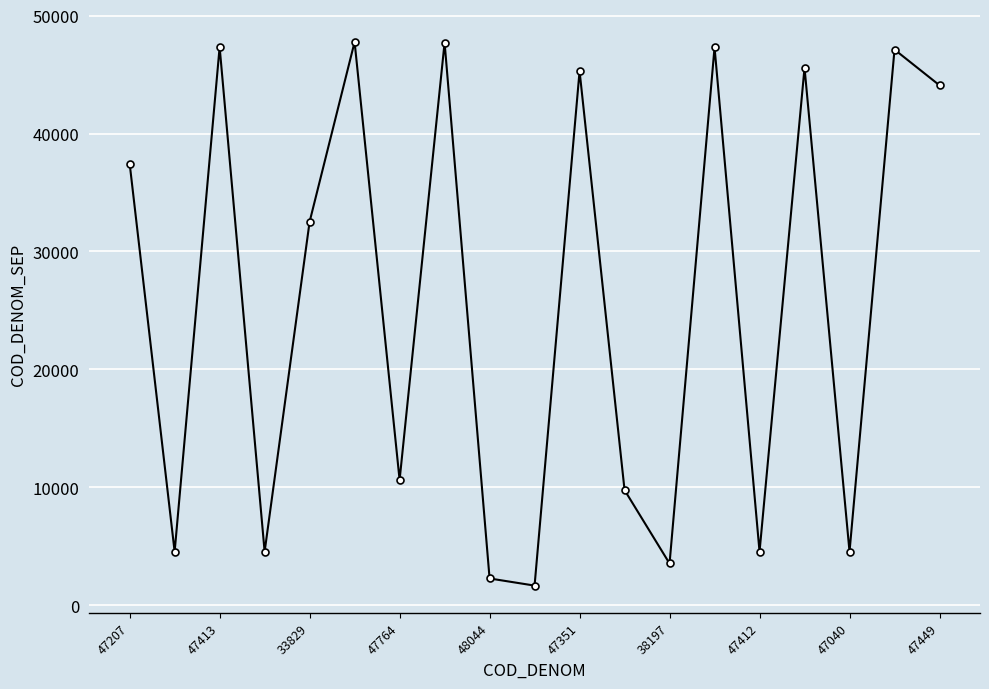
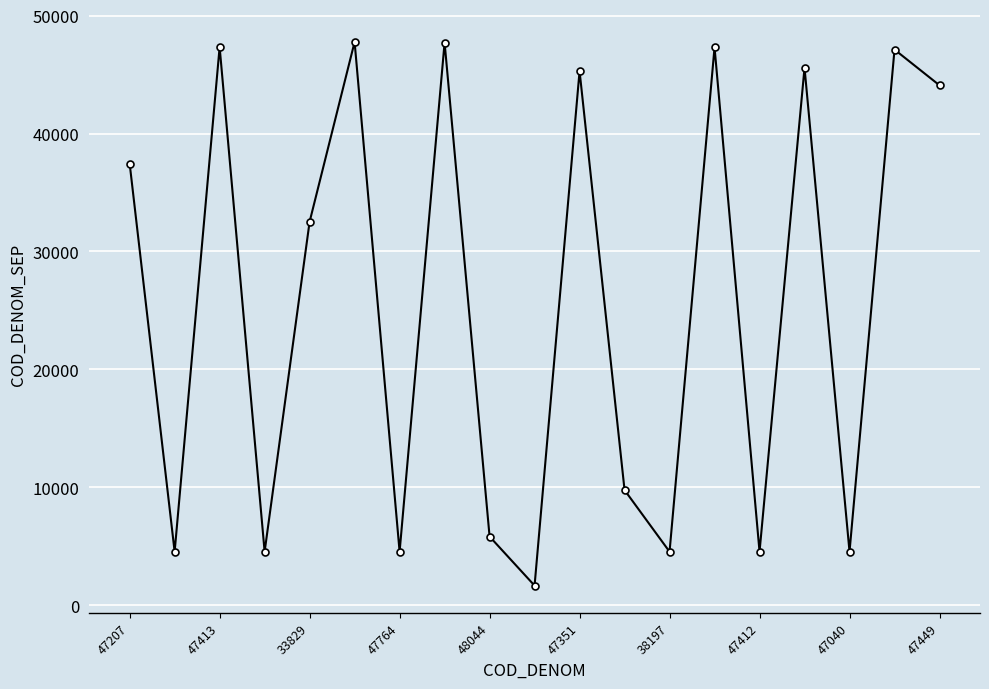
47764: 10600 -> 4500
48044: 2300 -> 5800
38197: 3500 -> 4500
